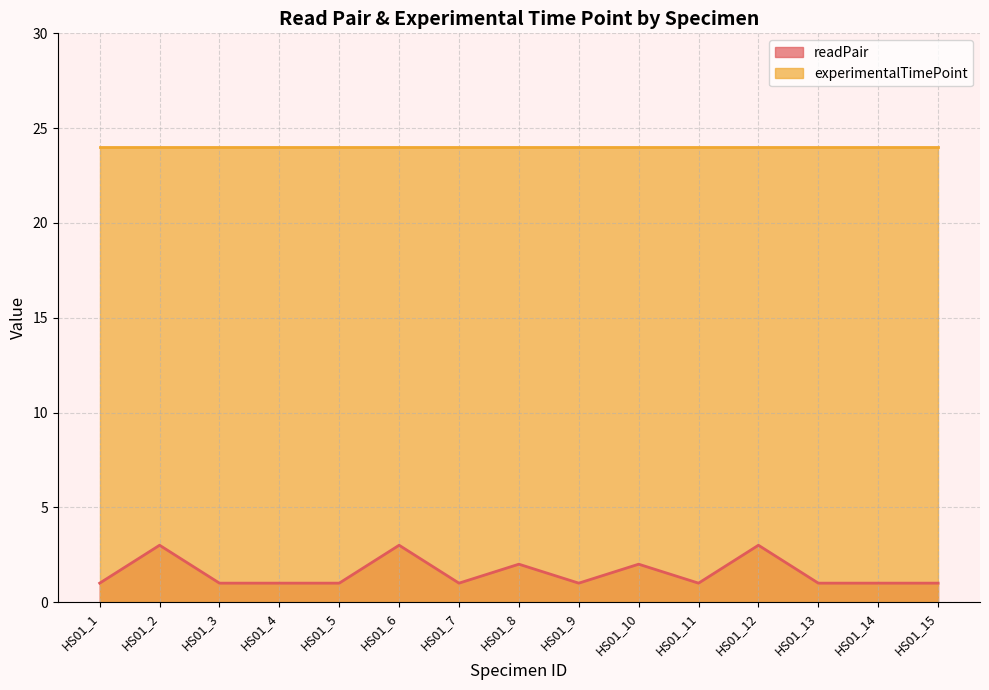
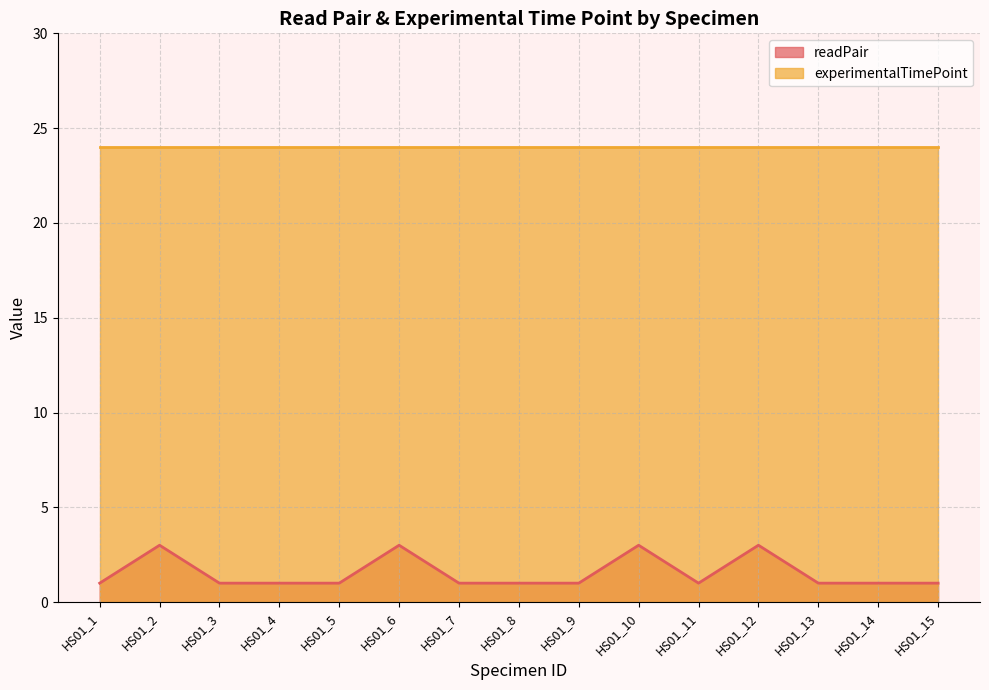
readPair, HS01_8: 2 -> 1
readPair, HS01_10: 2 -> 3
